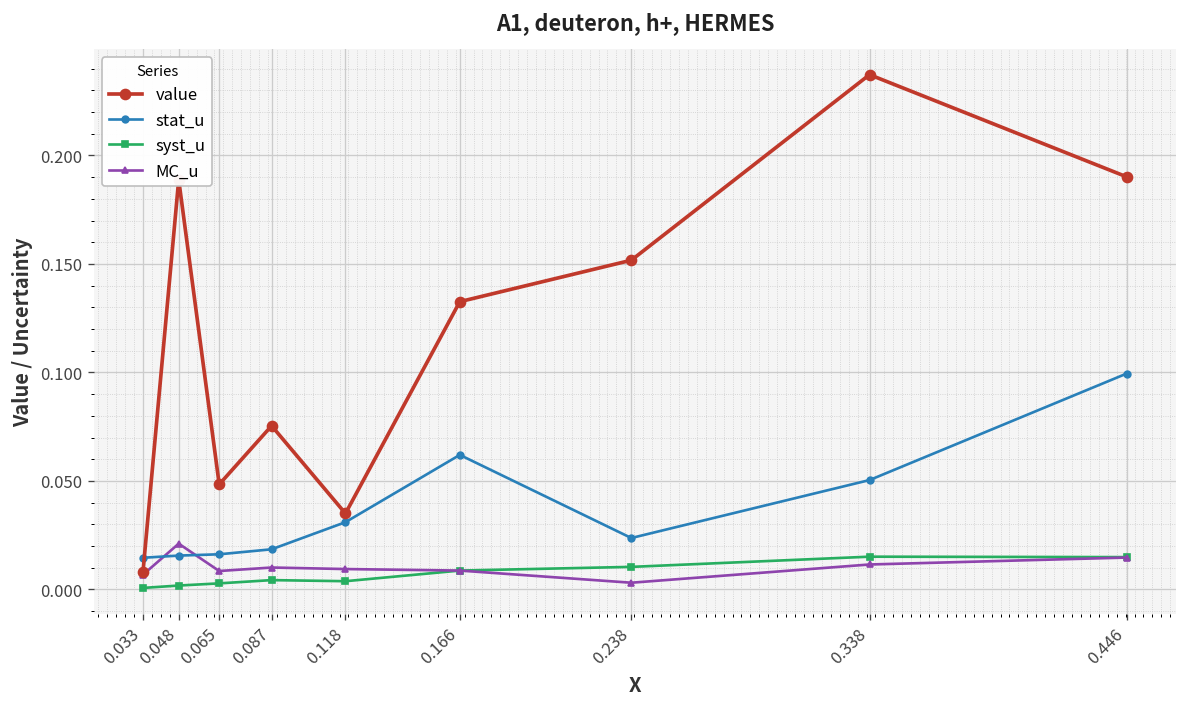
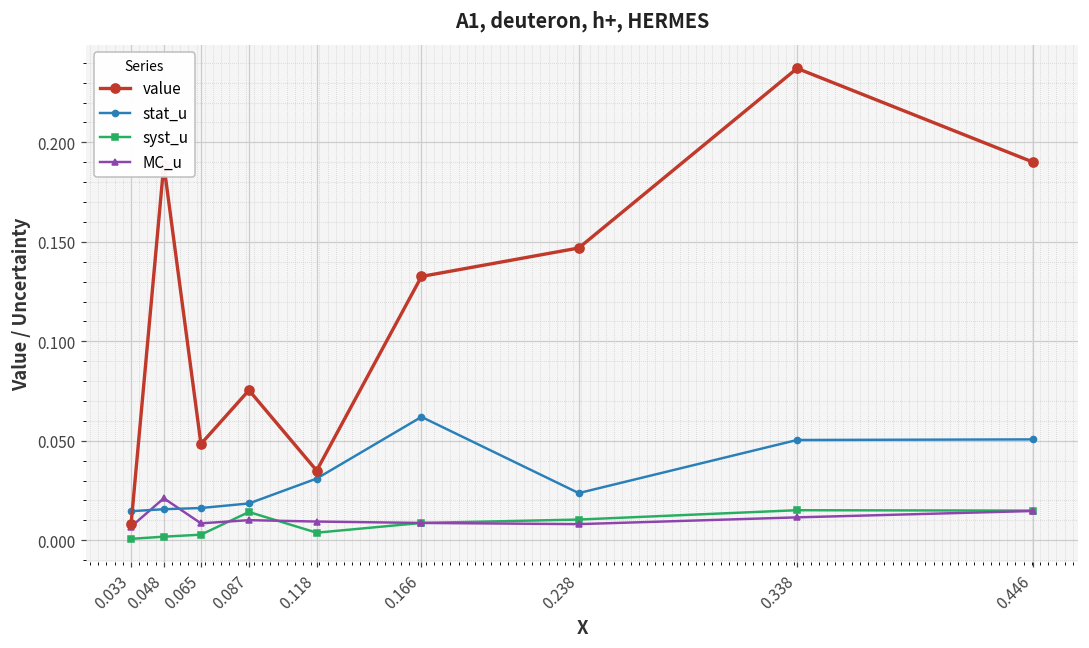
syst_u, 0.087: 0.004 -> 0.014
value, 0.238: 0.152 -> 0.147
MC_u, 0.238: 0.003 -> 0.008
stat_u, 0.446: 0.100 -> 0.051
